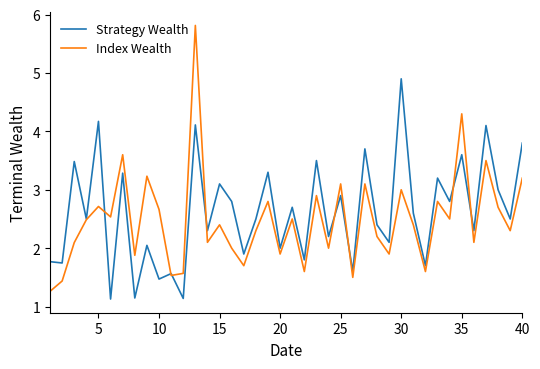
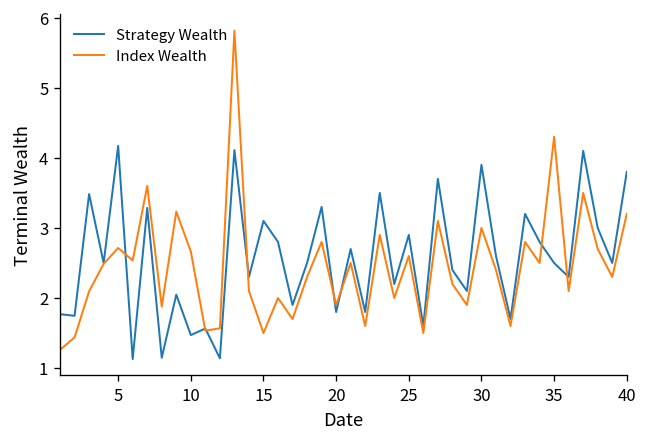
Index Wealth, 15: 2.4 -> 1.5
Strategy Wealth, 20: 2.0 -> 1.8
Index Wealth, 25: 3.1 -> 2.6
Strategy Wealth, 30: 4.9 -> 3.9
Strategy Wealth, 35: 3.6 -> 2.5
